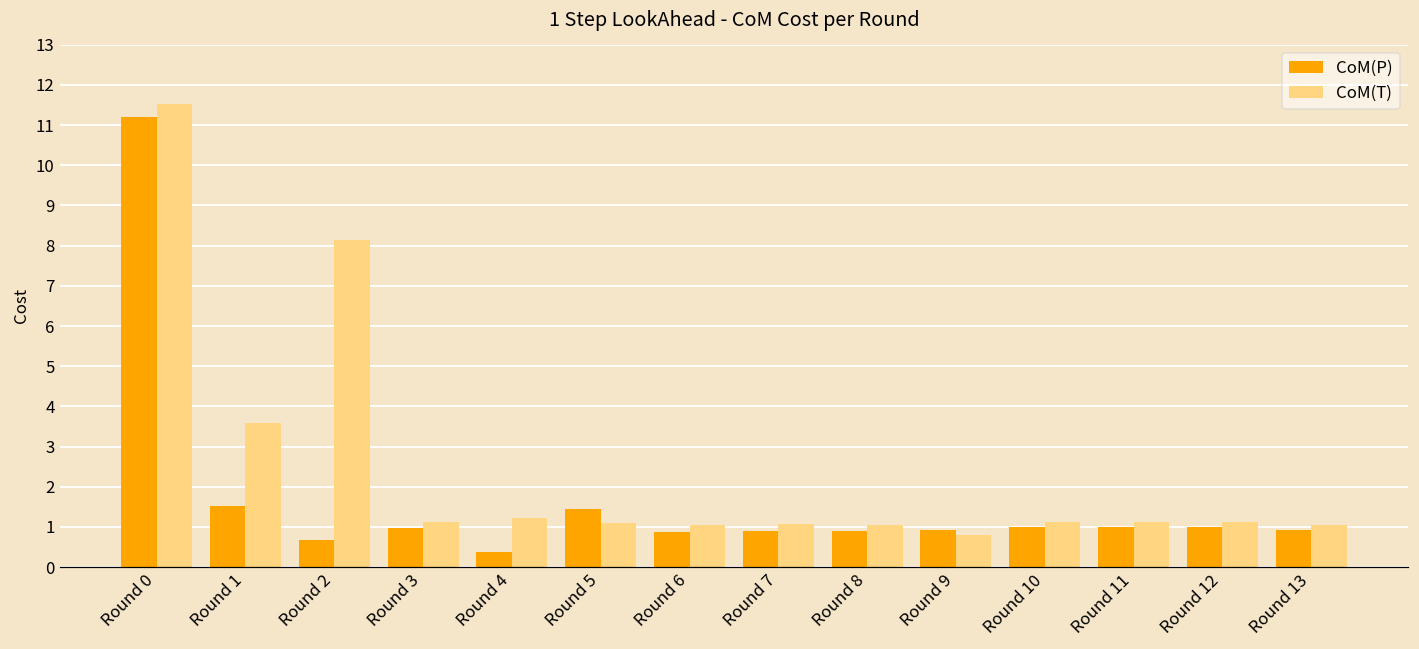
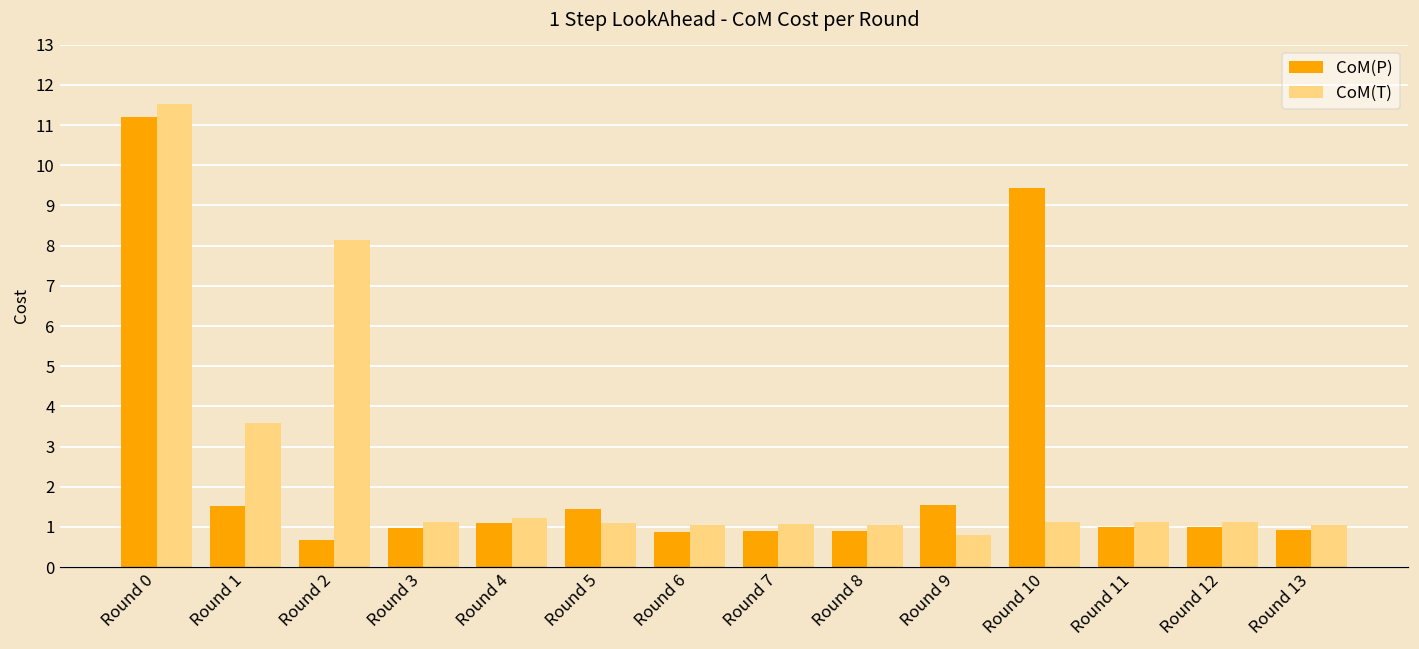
CoM(P), Round 4: 0.4 -> 1.1
CoM(P), Round 9: 0.9 -> 1.5
CoM(P), Round 10: 1.0 -> 9.4
